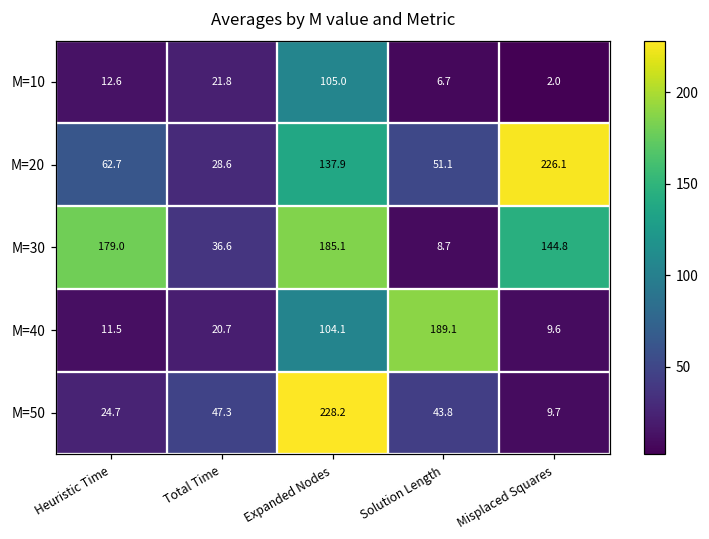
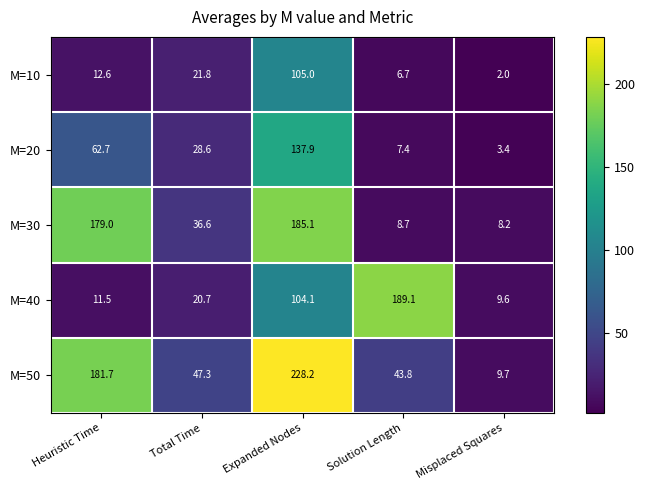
M=20, Solution Length: 51.1 -> 7.4
M=20, Misplaced Squares: 226.1 -> 3.4
M=30, Misplaced Squares: 144.8 -> 8.2
M=50, Heuristic Time: 24.7 -> 181.7
